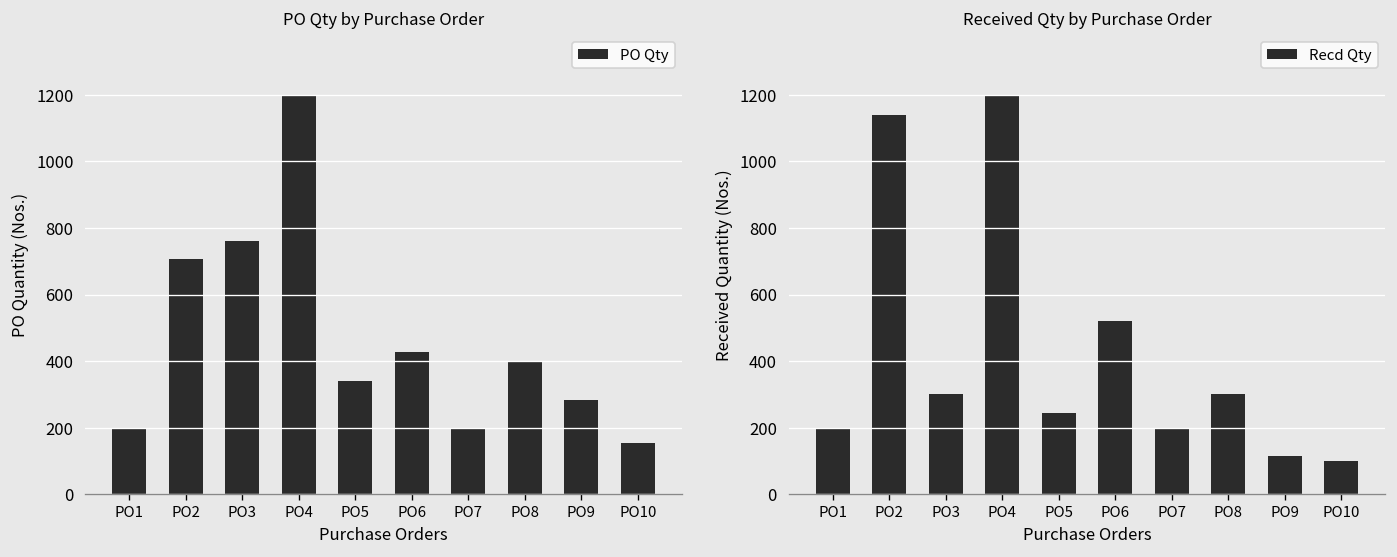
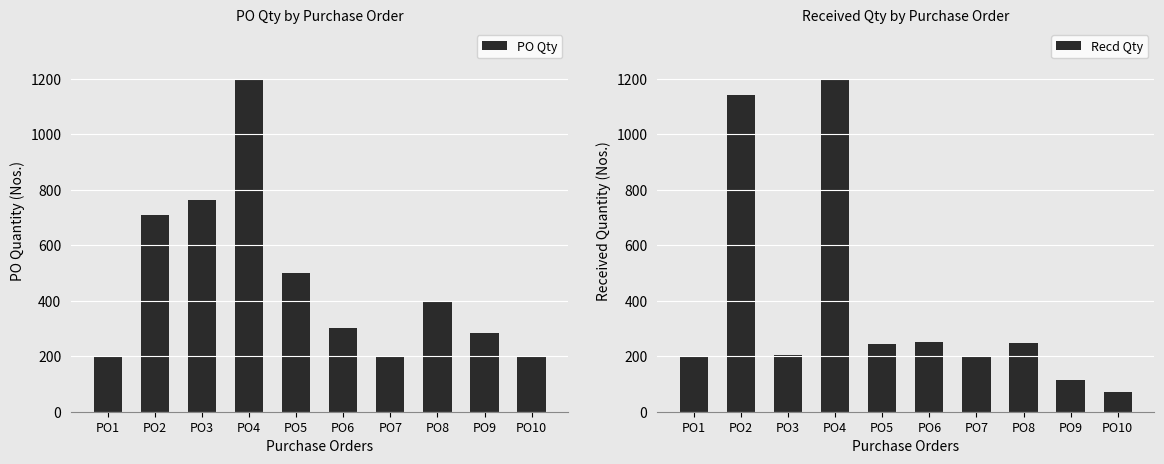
PO Qty by Purchase Order, PO5: 340 -> 500
PO Qty by Purchase Order, PO6: 430 -> 300
PO Qty by Purchase Order, PO10: 160 -> 200
Received Qty by Purchase Order, PO3: 300 -> 200
Received Qty by Purchase Order, PO6: 520 -> 250
Received Qty by Purchase Order, PO8: 300 -> 250
Received Qty by Purchase Order, PO10: 100 -> 70
